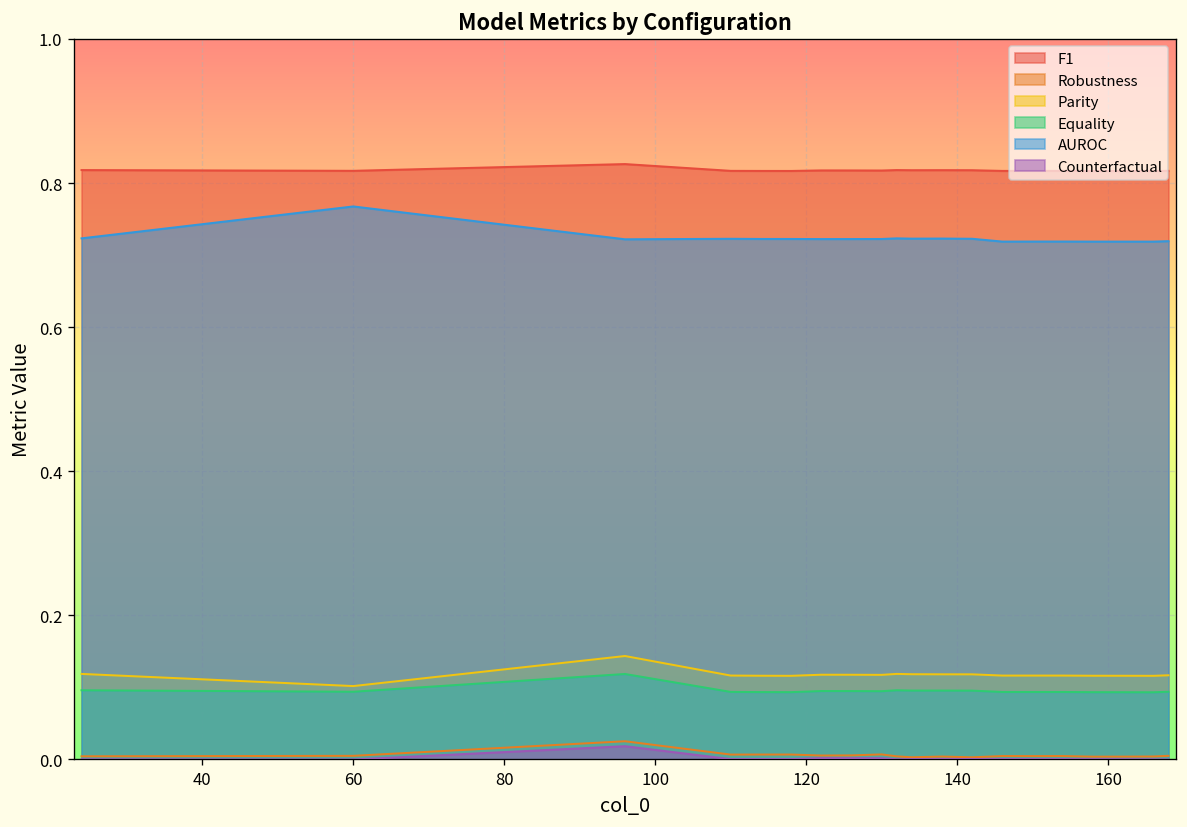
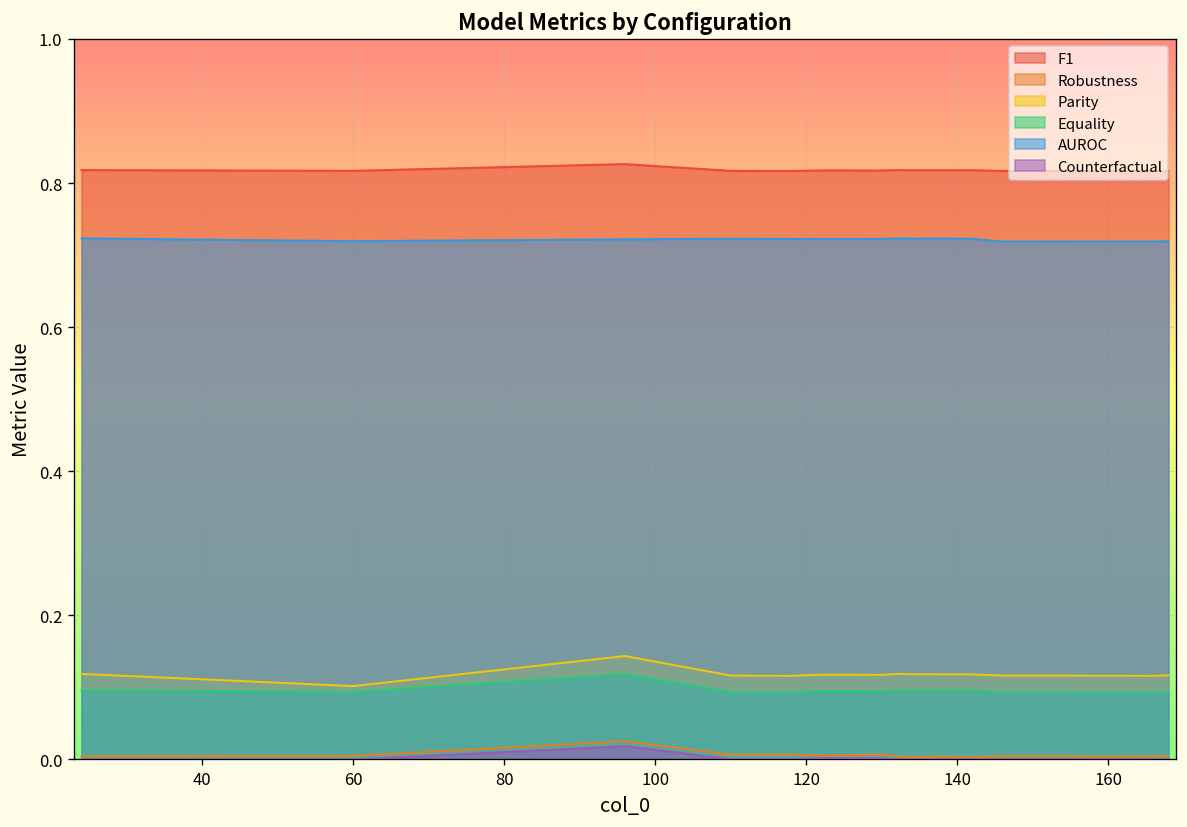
AUROC, 60: 0.77 -> 0.72
